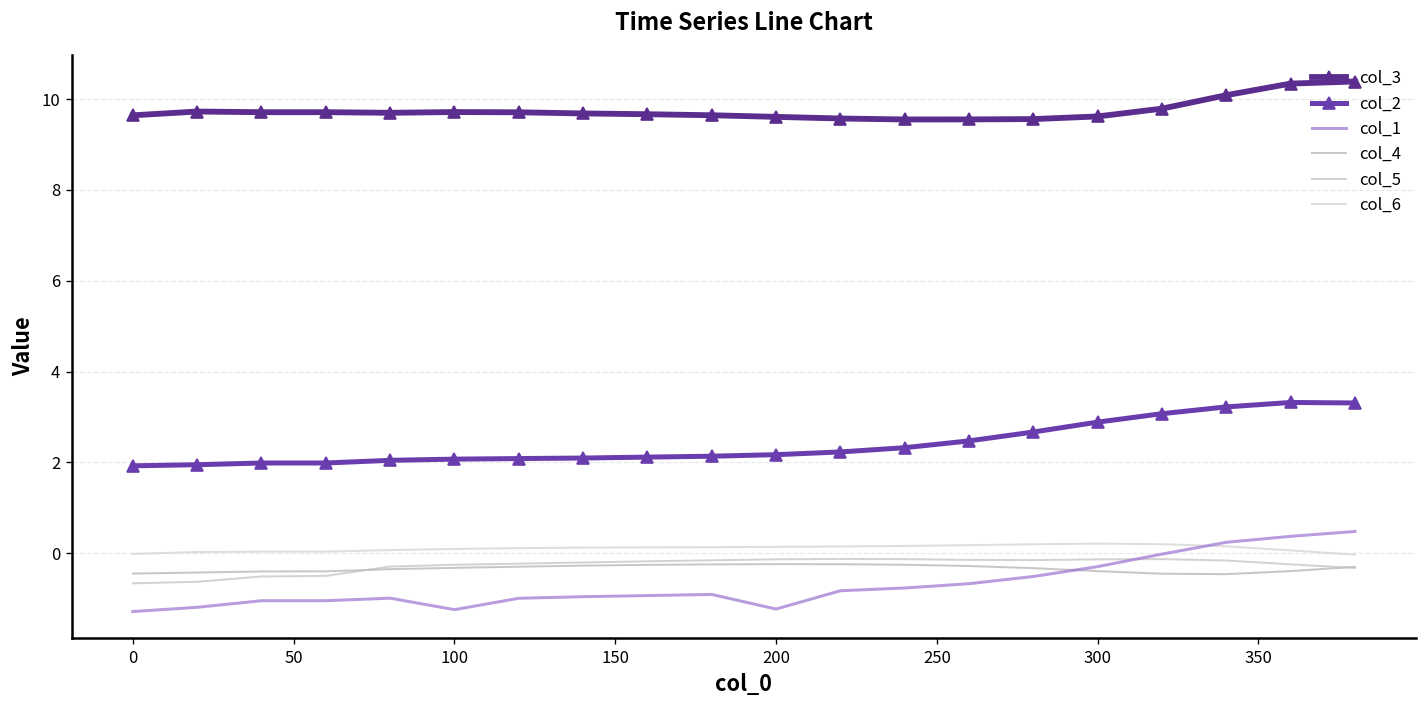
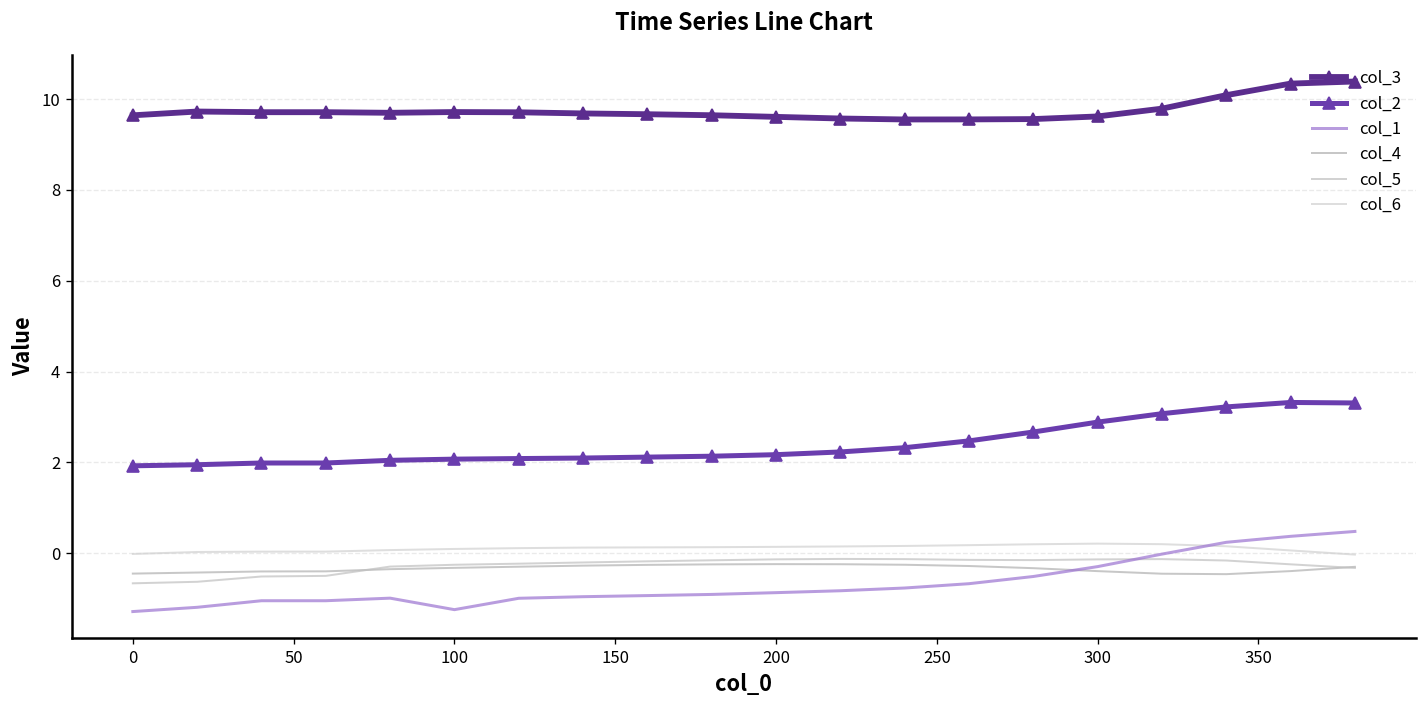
col_1, 200: -1.2 -> -0.9
